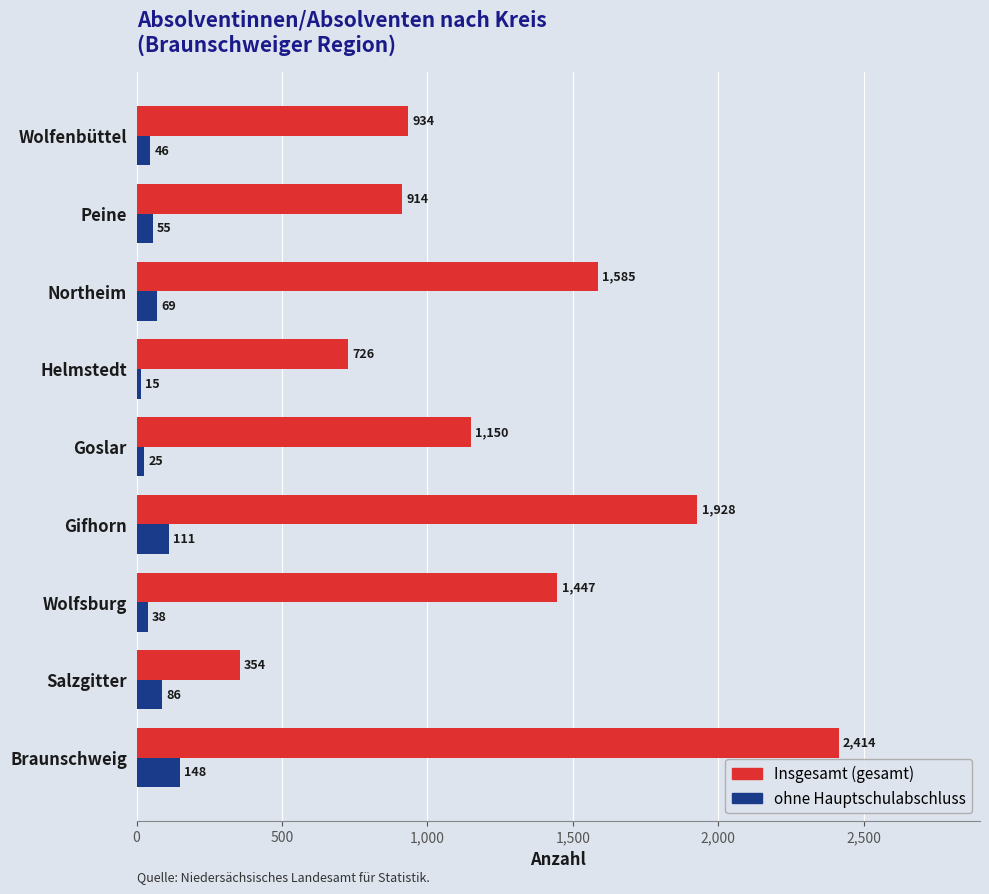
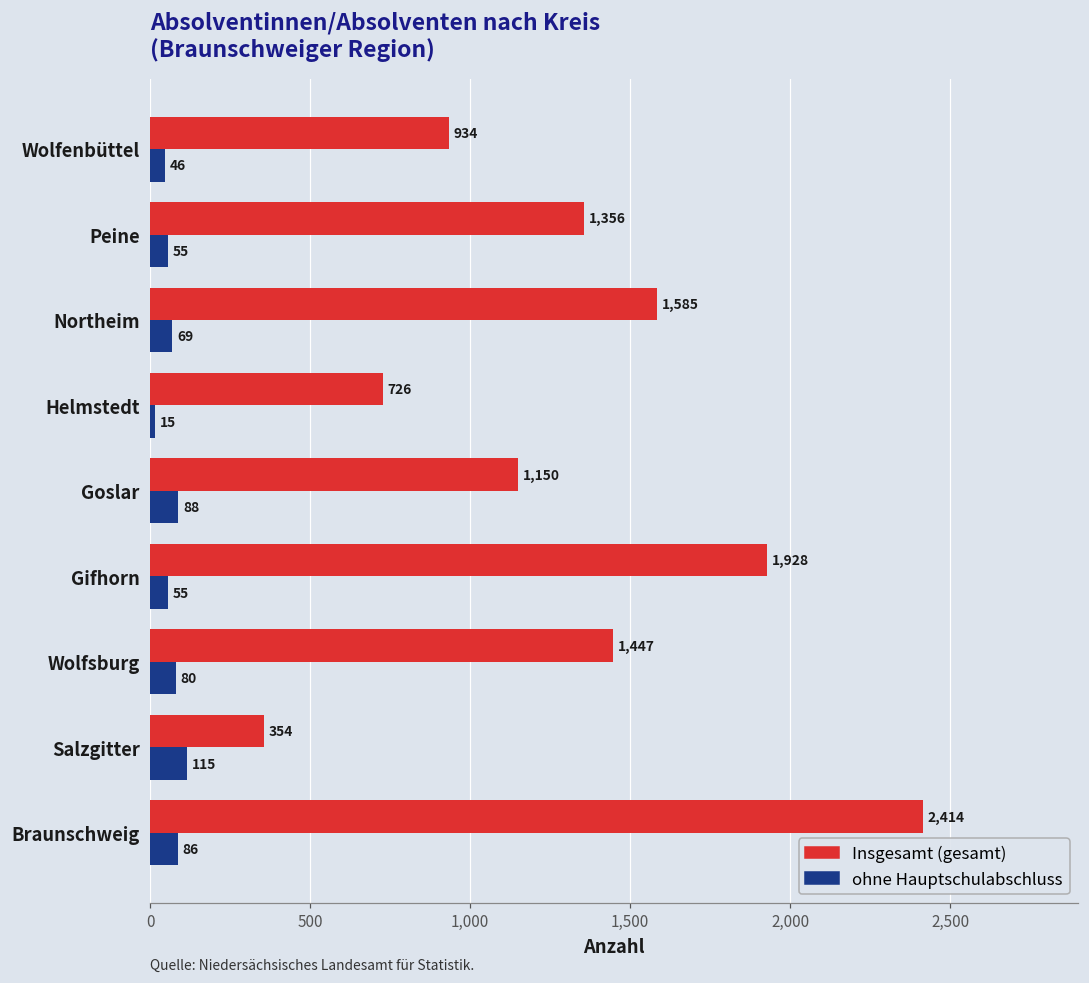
Insgesamt (gesamt), Peine: 914 -> 1,356
ohne Hauptschulabschluss, Goslar: 25 -> 88
ohne Hauptschulabschluss, Gifhorn: 111 -> 55
ohne Hauptschulabschluss, Wolfsburg: 38 -> 80
ohne Hauptschulabschluss, Salzgitter: 86 -> 115
ohne Hauptschulabschluss, Braunschweig: 148 -> 86
